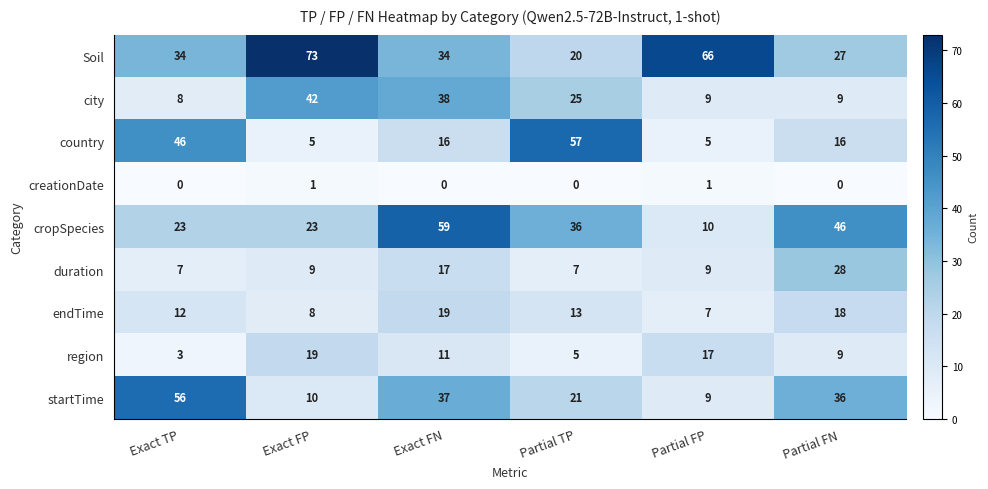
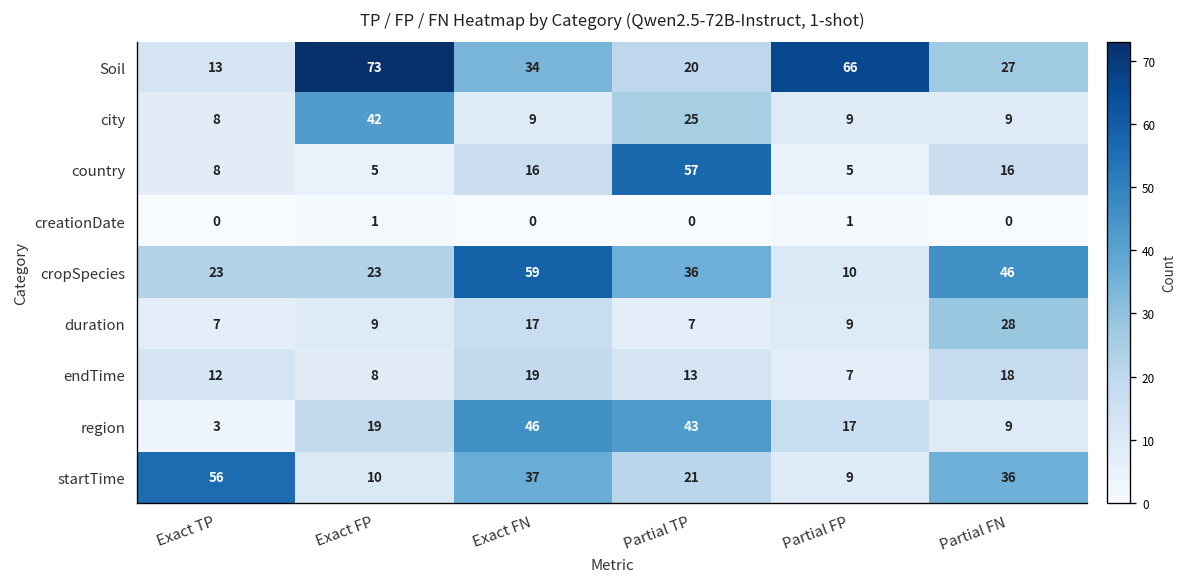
Soil, Exact TP: 34 -> 13
city, Exact FN: 38 -> 9
country, Exact TP: 46 -> 8
region, Exact FN: 11 -> 46
region, Partial TP: 5 -> 43
